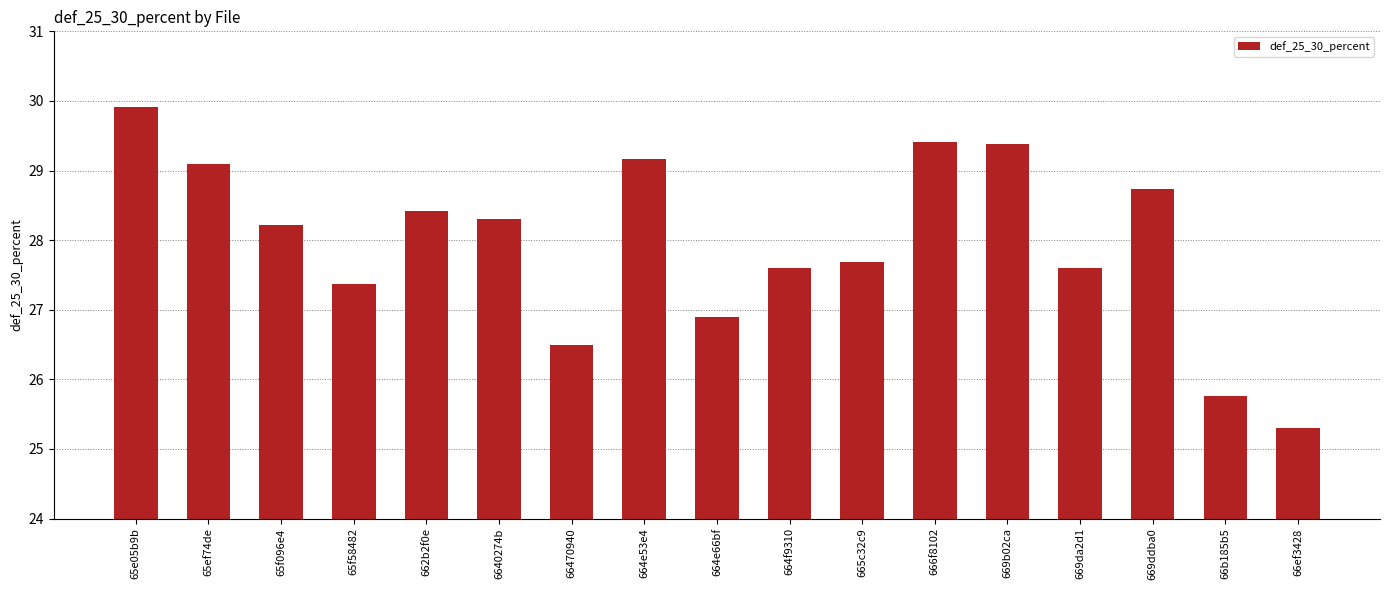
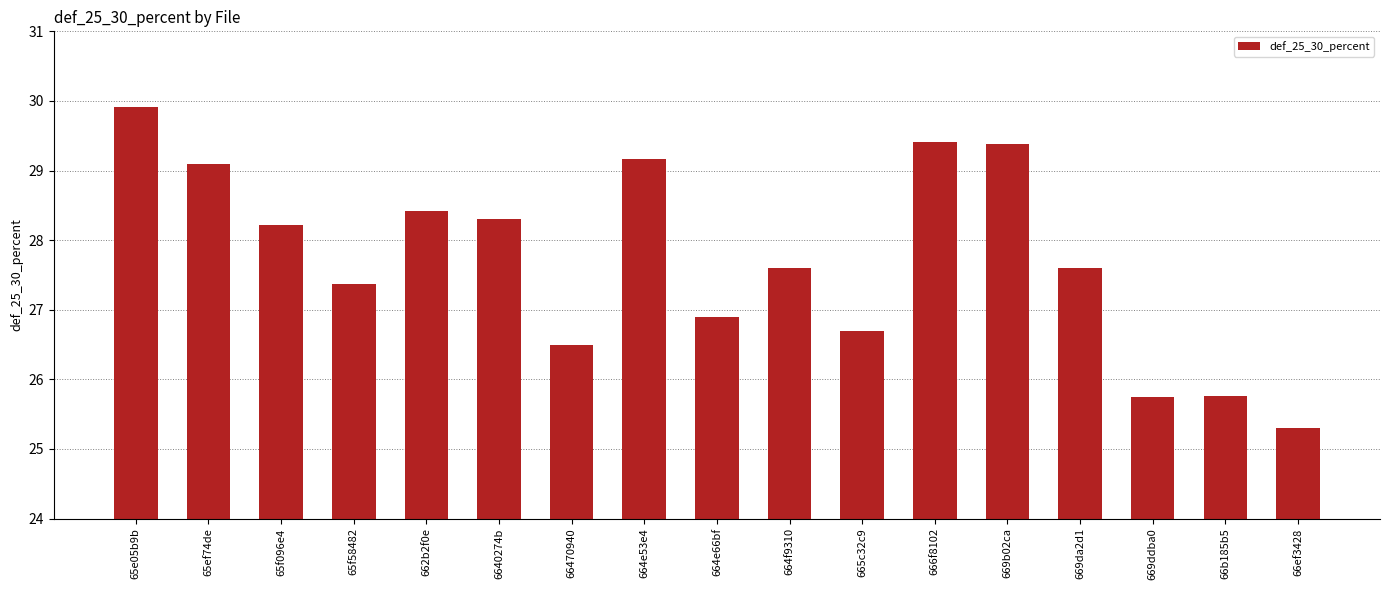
665c32c9: 27.7 -> 26.7
669ddba0: 28.7 -> 25.7
